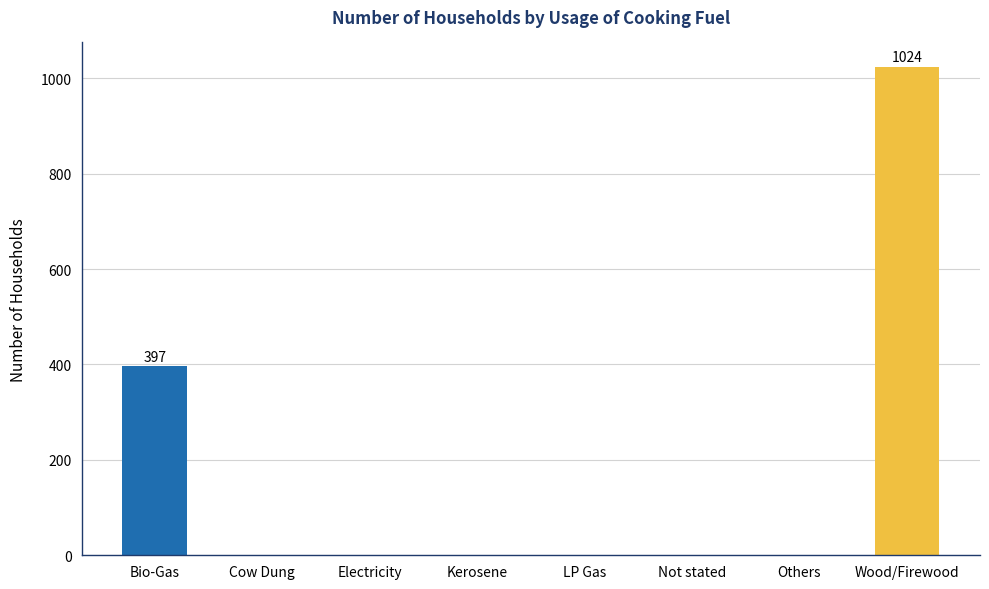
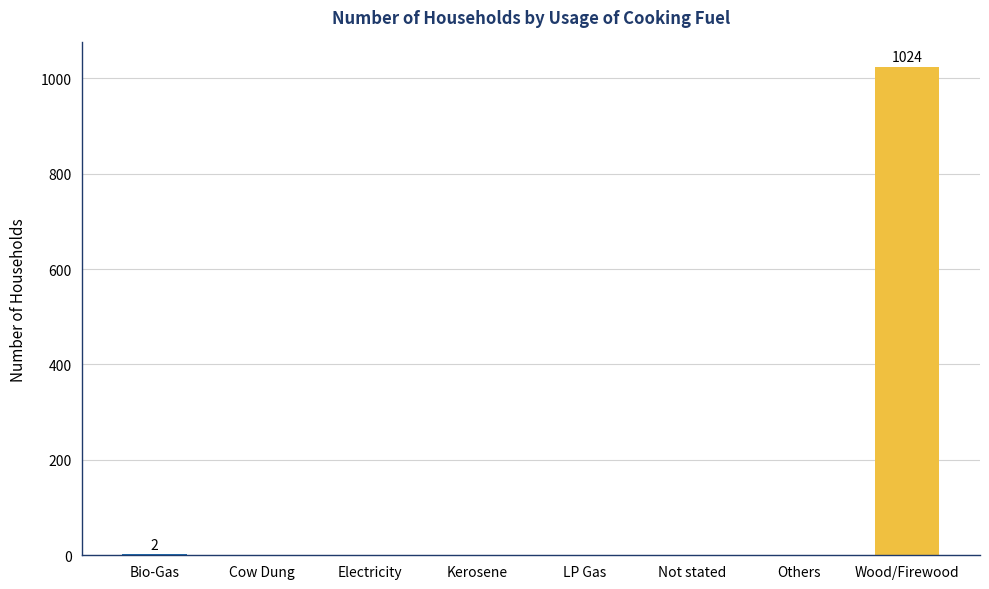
Bio-Gas: 397 -> 2
